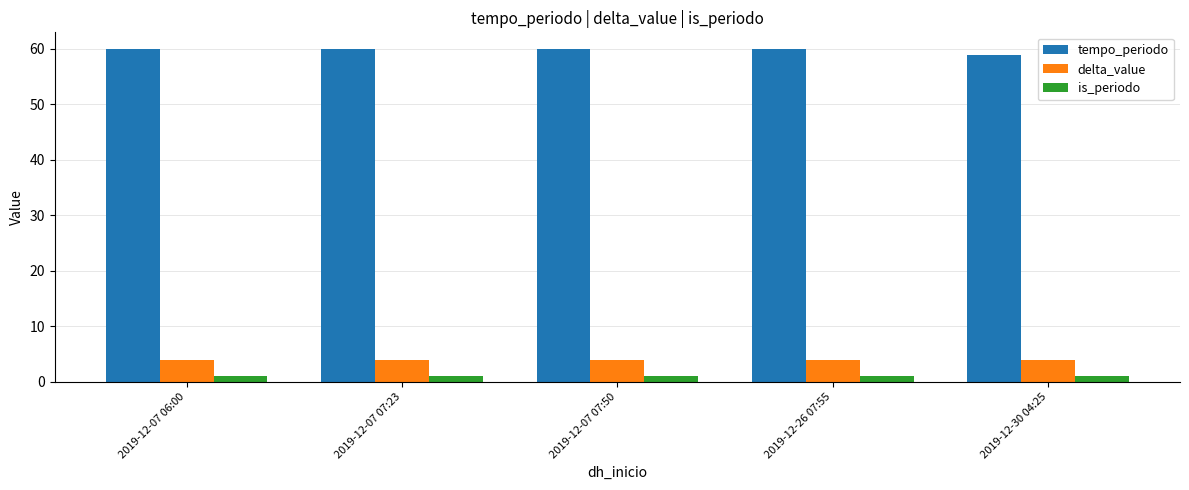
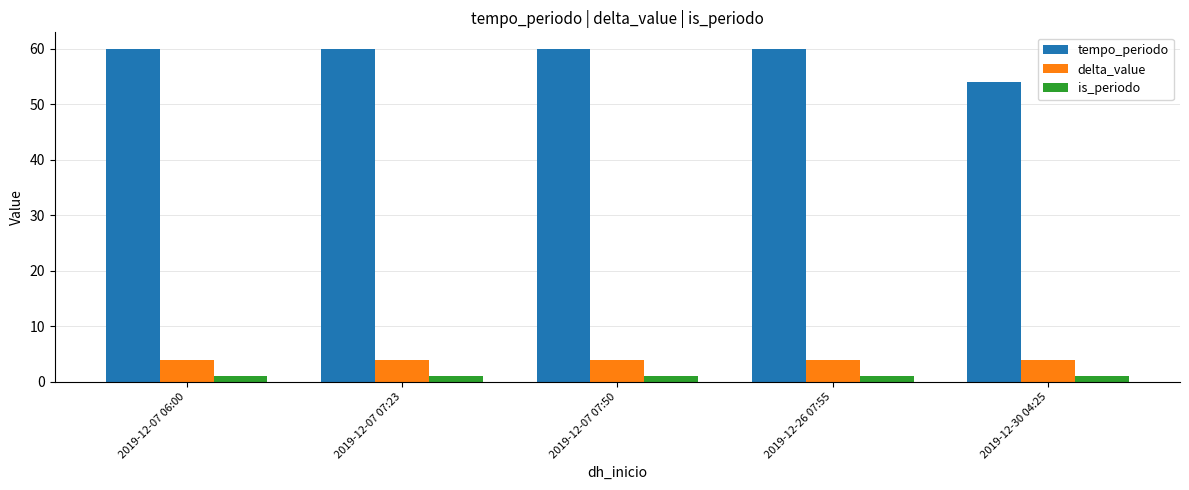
tempo_periodo, 2019-12-30 04:25: 59 -> 54
